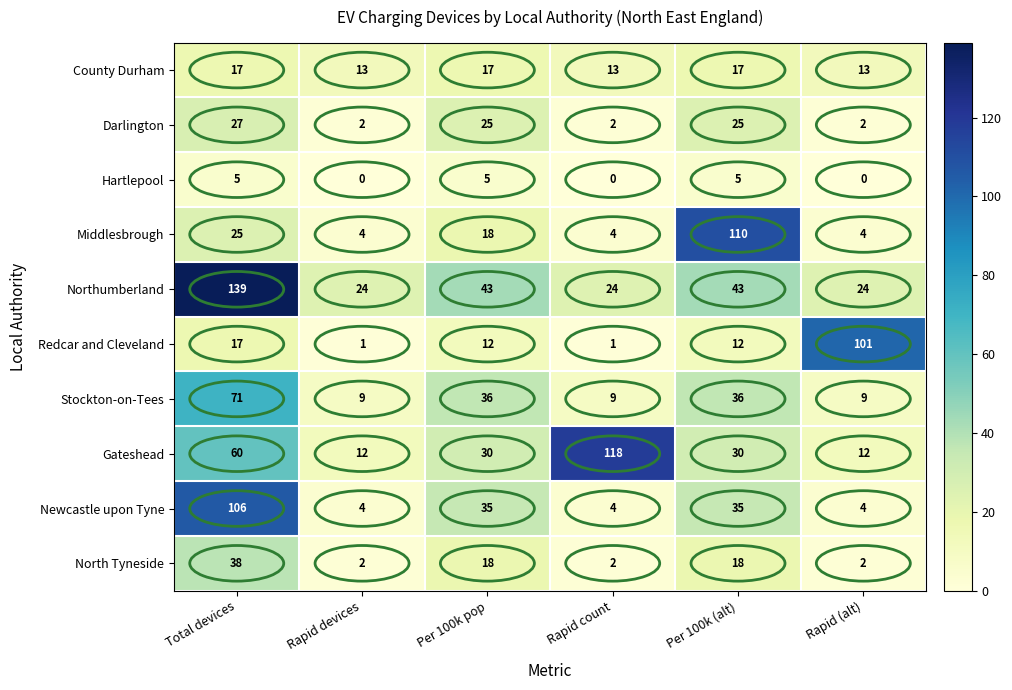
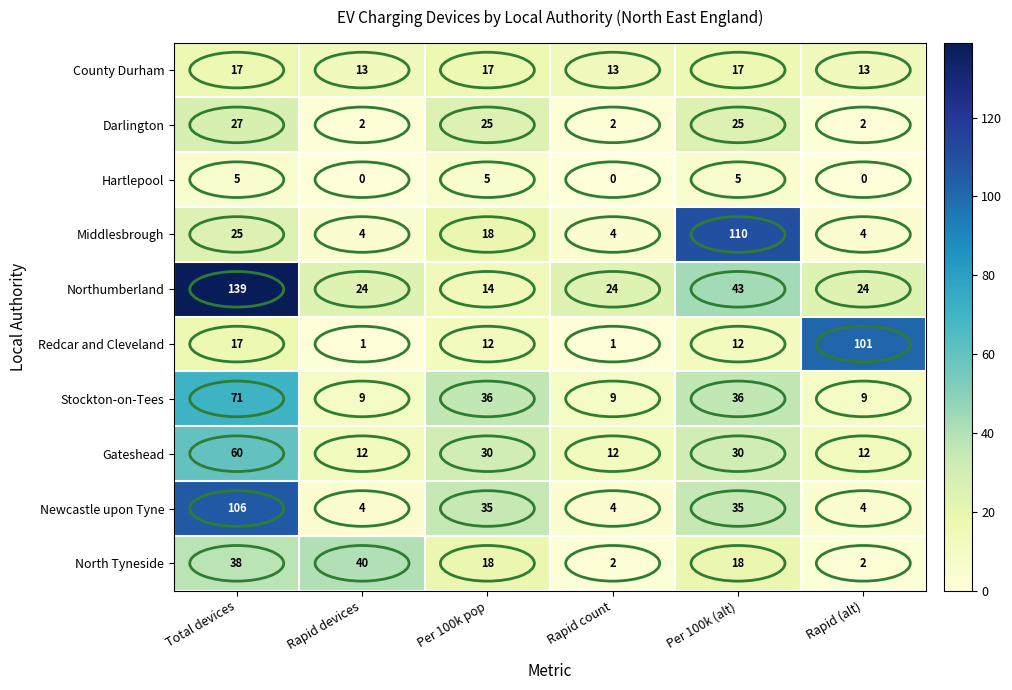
Northumberland, Per 100k pop: 43 -> 14
Gateshead, Rapid count: 118 -> 12
North Tyneside, Rapid devices: 2 -> 40
